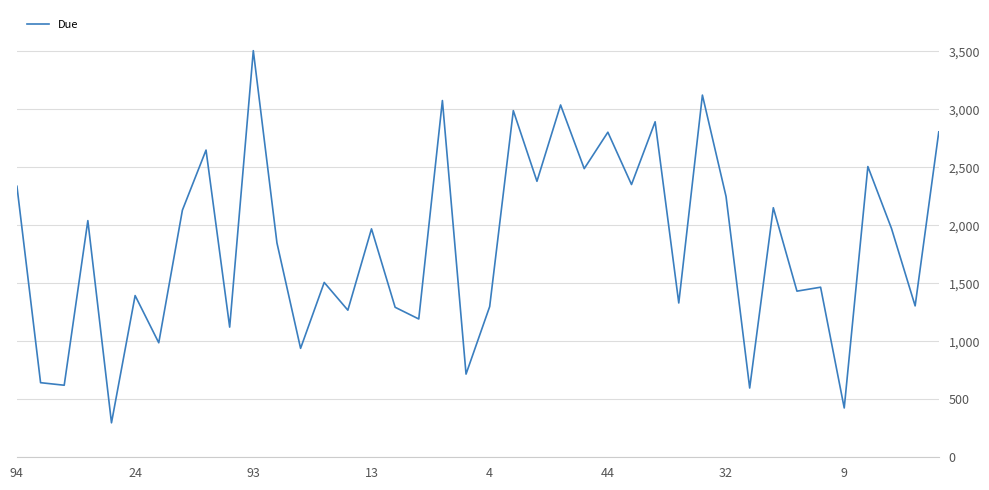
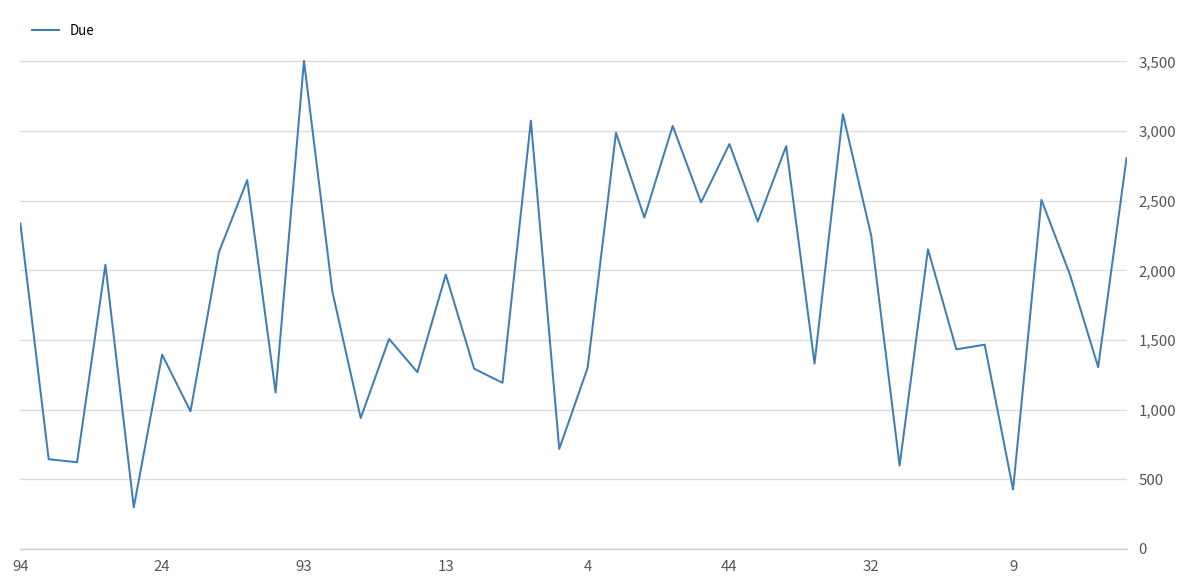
44: 2,800 -> 2,910
